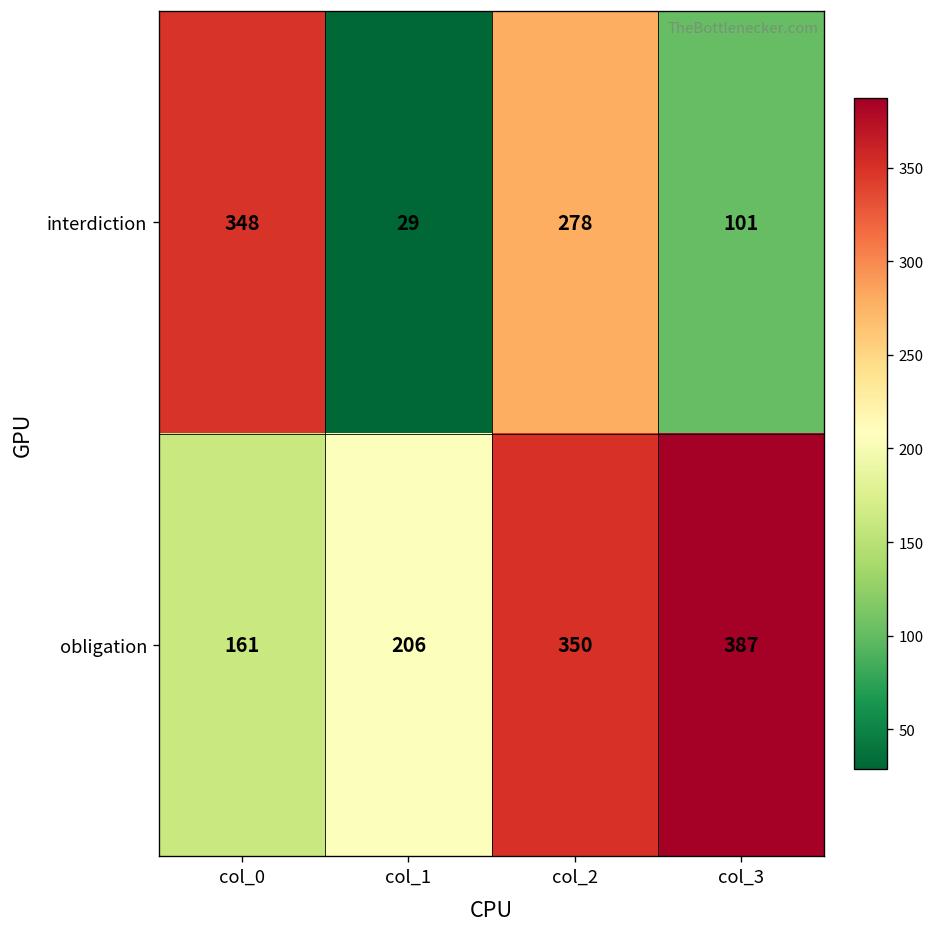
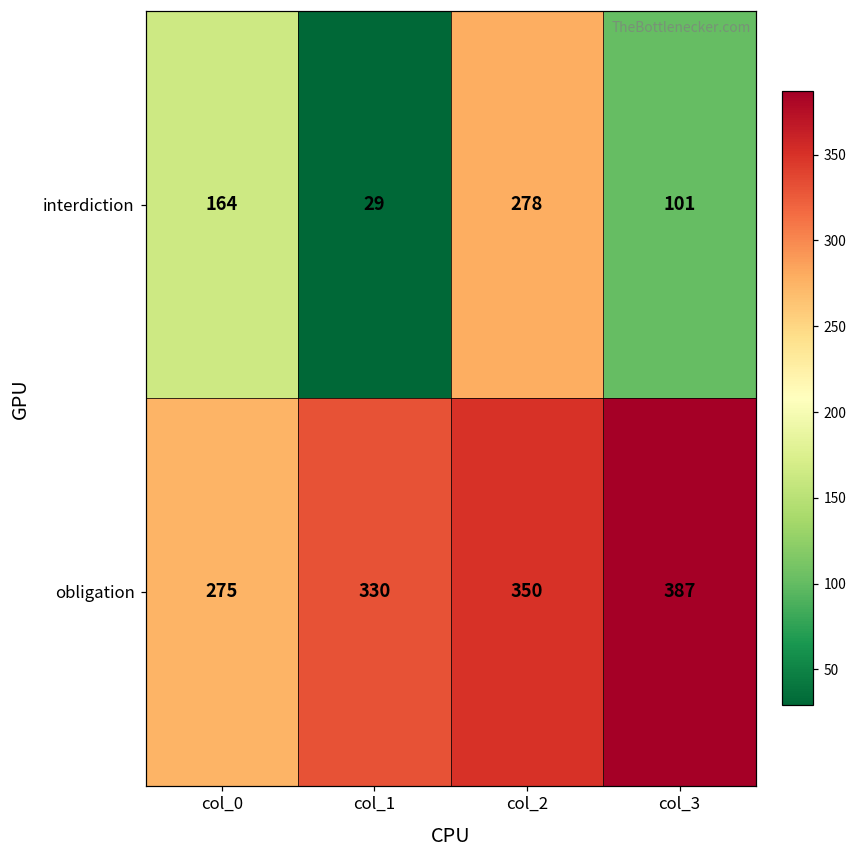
interdiction, col_0: 348 -> 164
obligation, col_0: 161 -> 275
obligation, col_1: 206 -> 330
